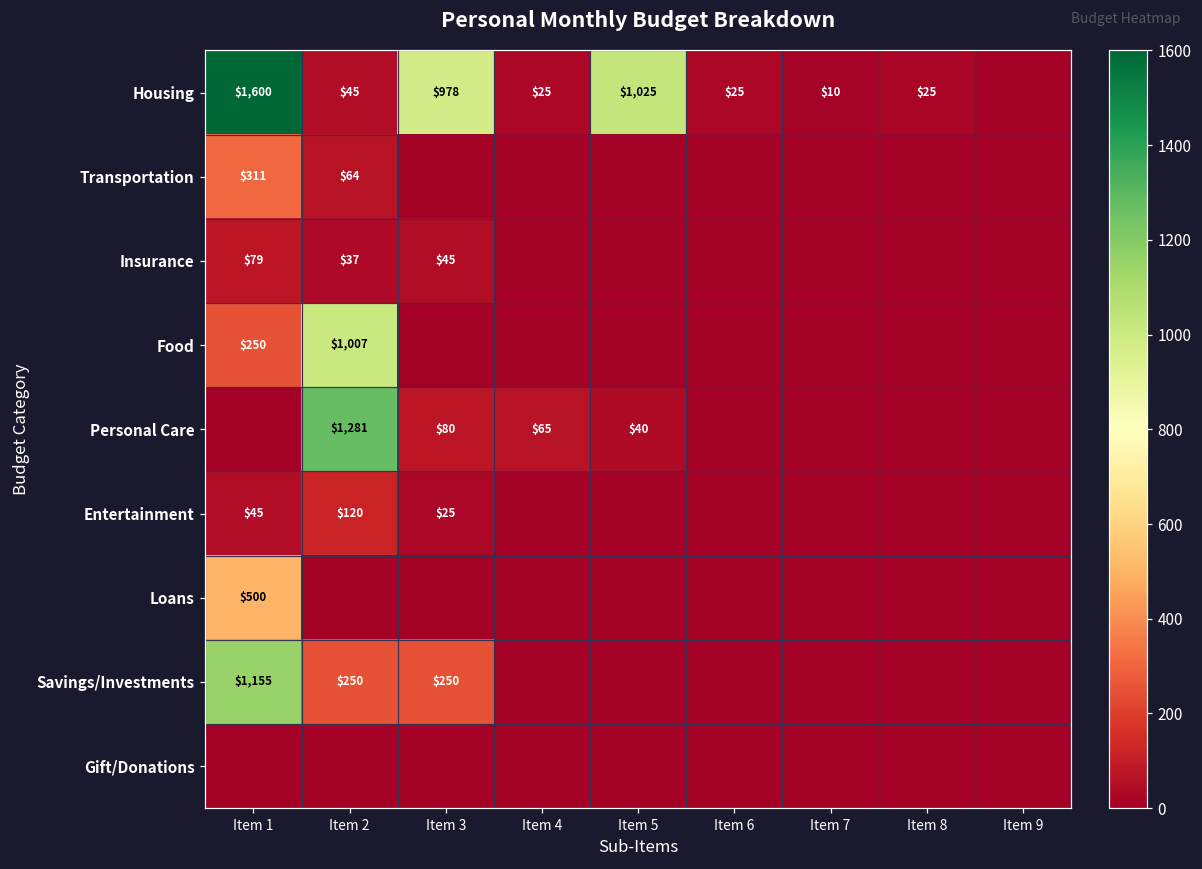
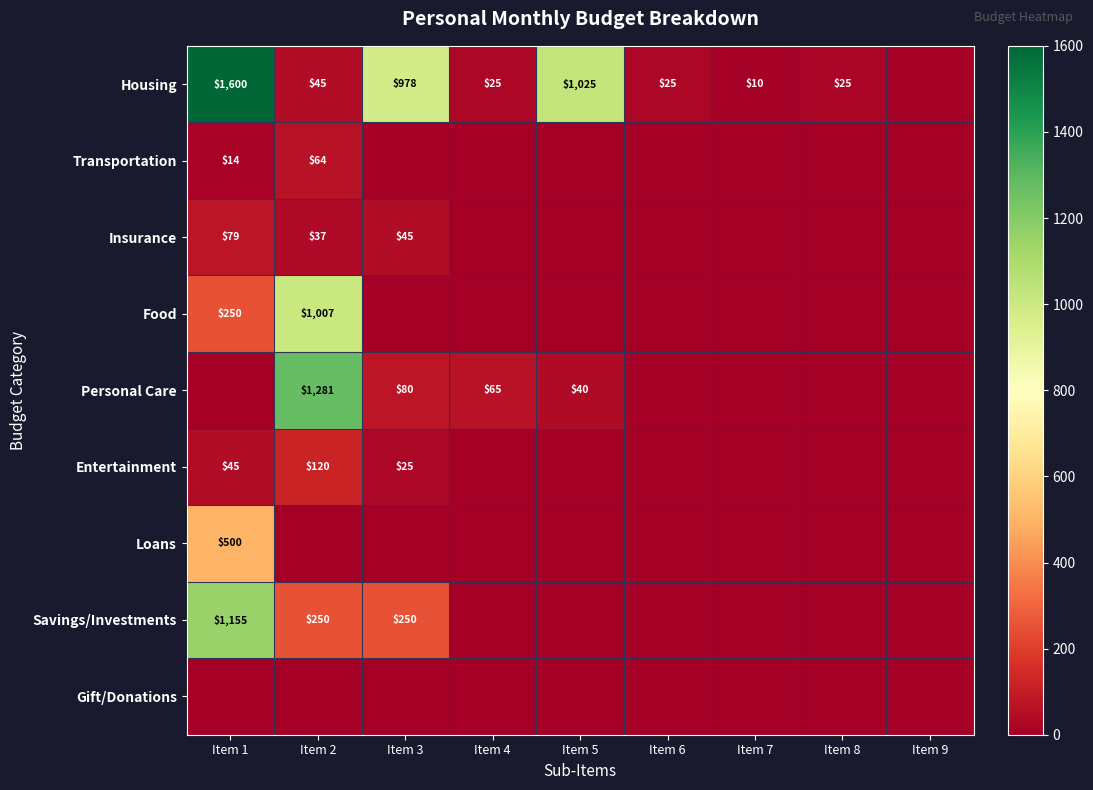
Transportation, Item 1: $311 -> $14
